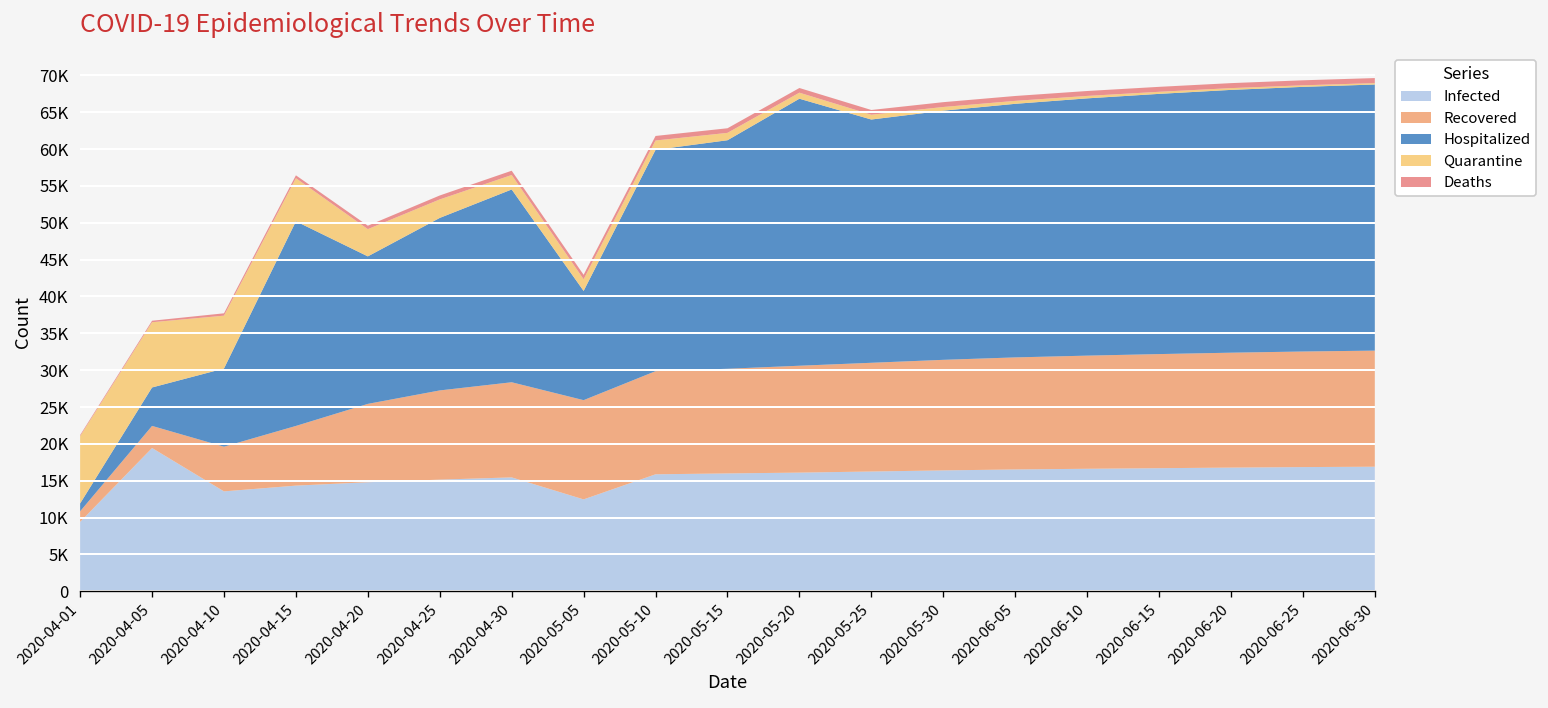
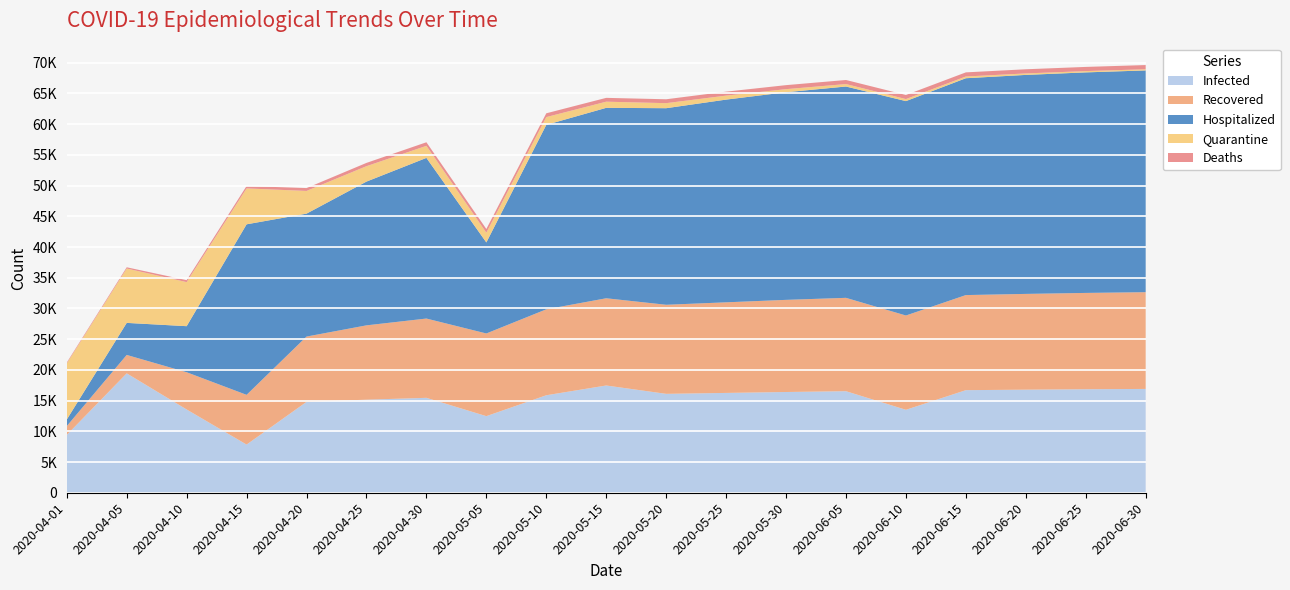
Hospitalized, 2020-04-10: 11000 -> 7000
Infected, 2020-04-15: 14000 -> 8000
Infected, 2020-05-15: 16000 -> 17000
Hospitalized, 2020-05-20: 36000 -> 32000
Infected, 2020-06-10: 17000 -> 14000
